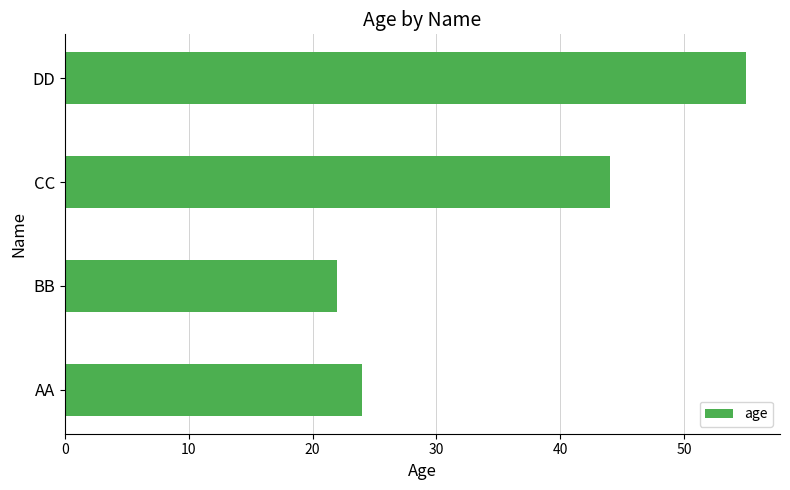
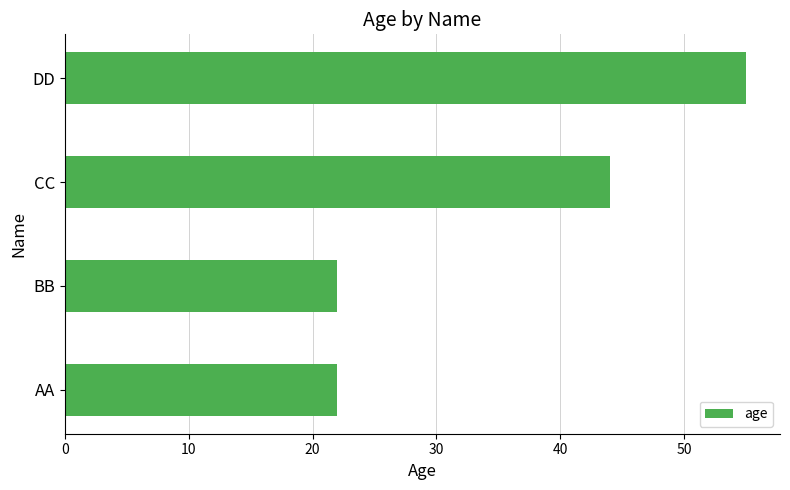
AA: 24 -> 22
